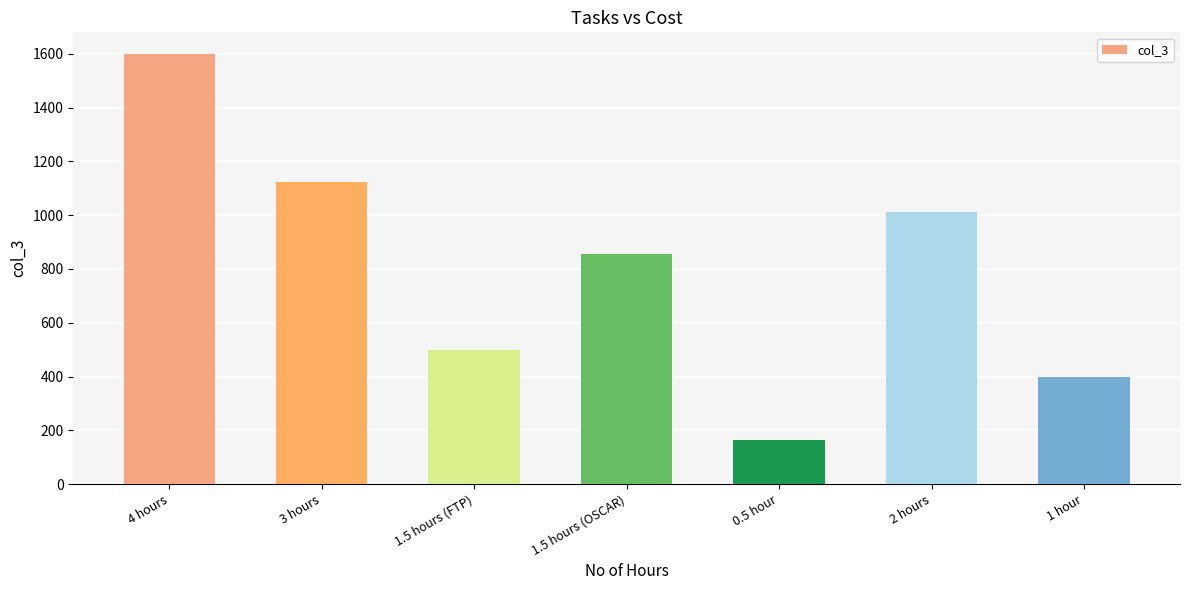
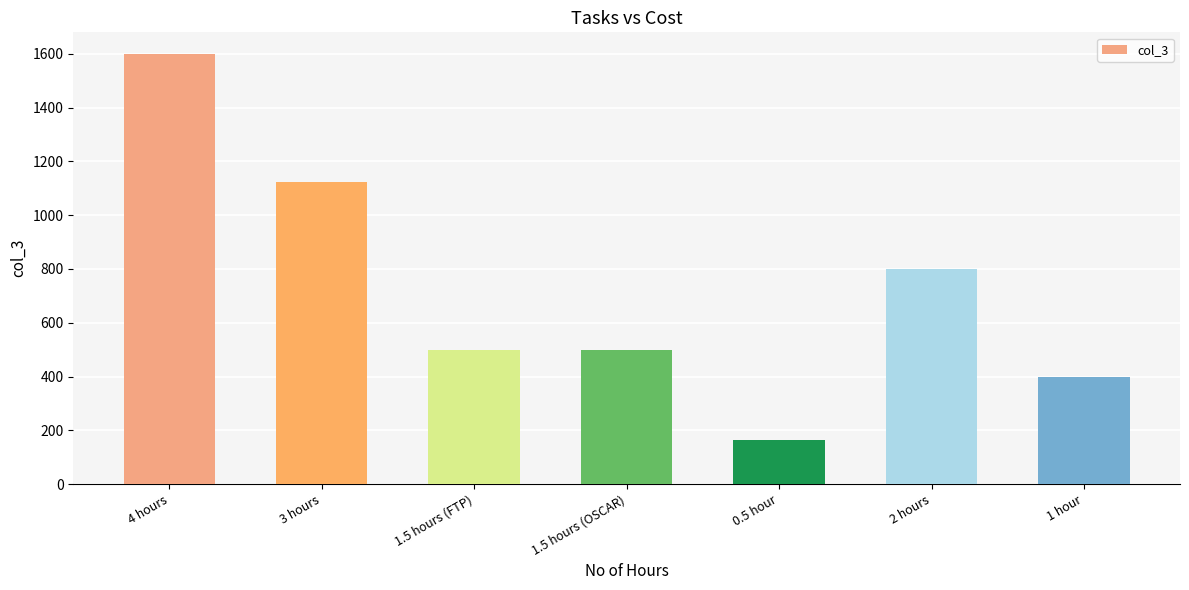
1.5 hours (OSCAR): 860 -> 500
2 hours: 1010 -> 800
